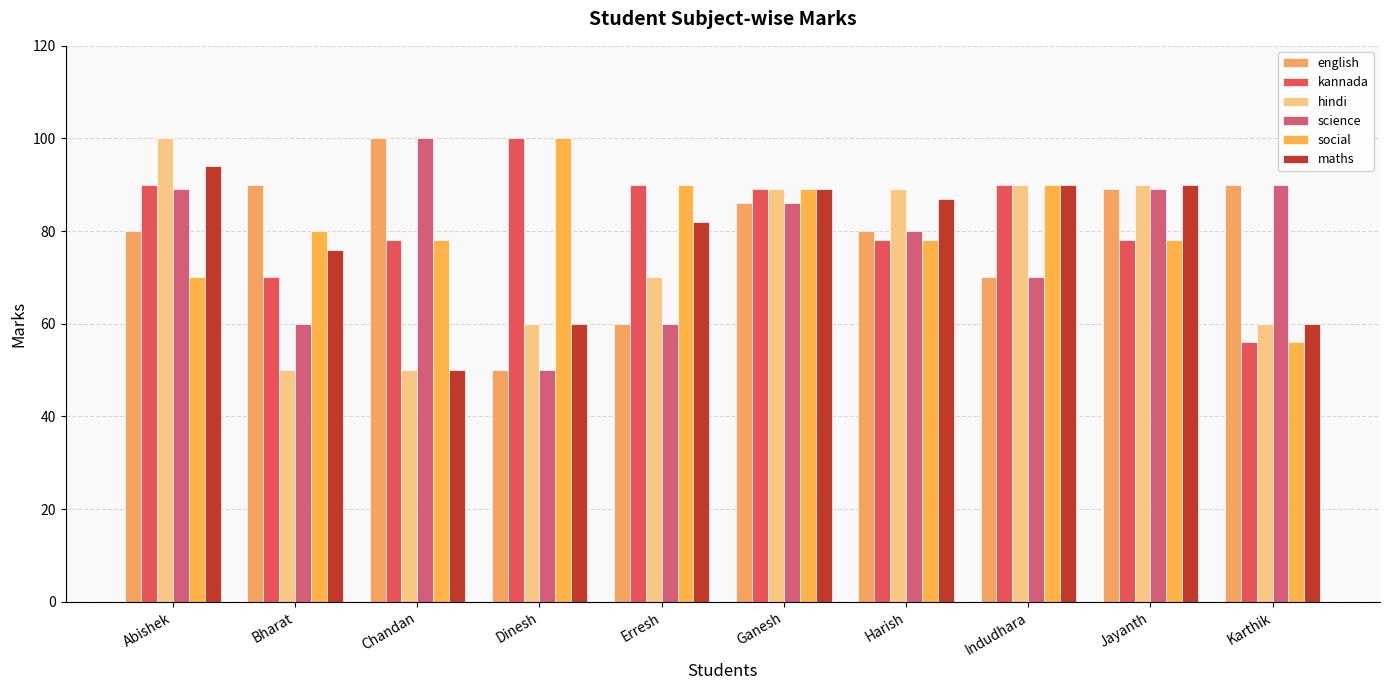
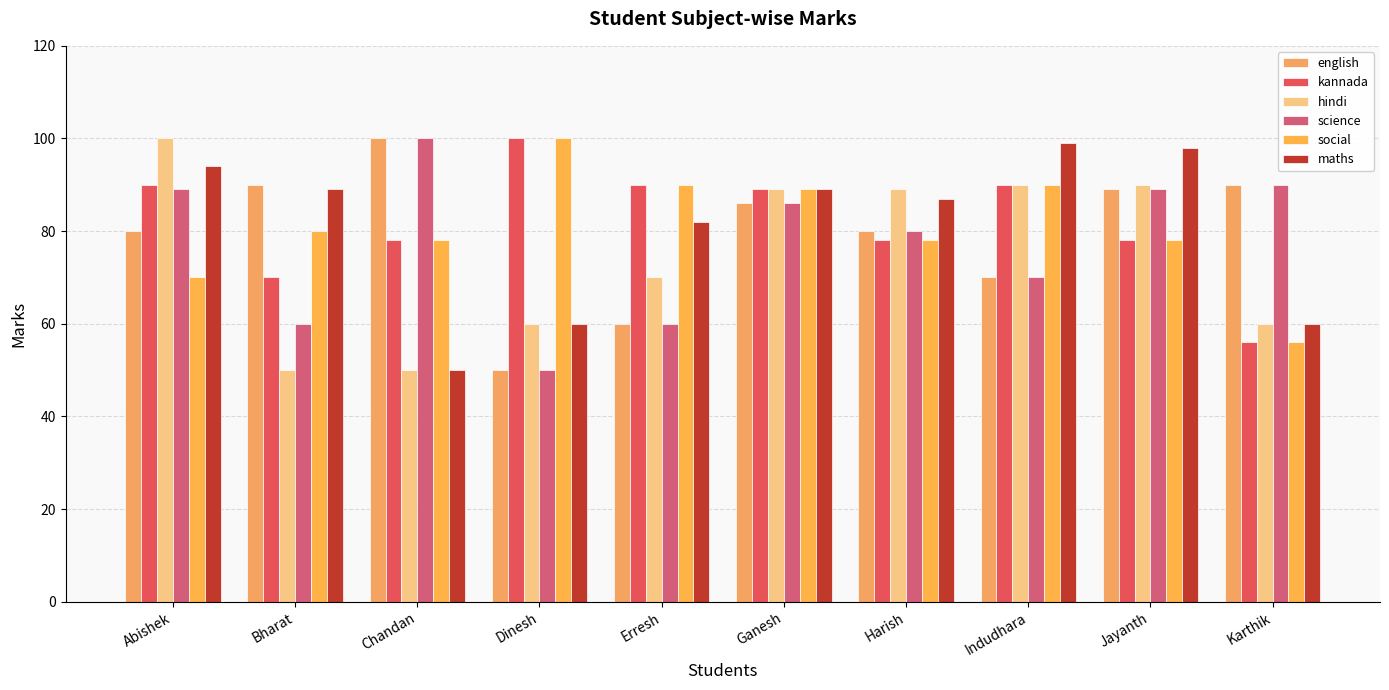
maths, Bharat: 76 -> 89
maths, Indudhara: 90 -> 99
maths, Jayanth: 90 -> 98
